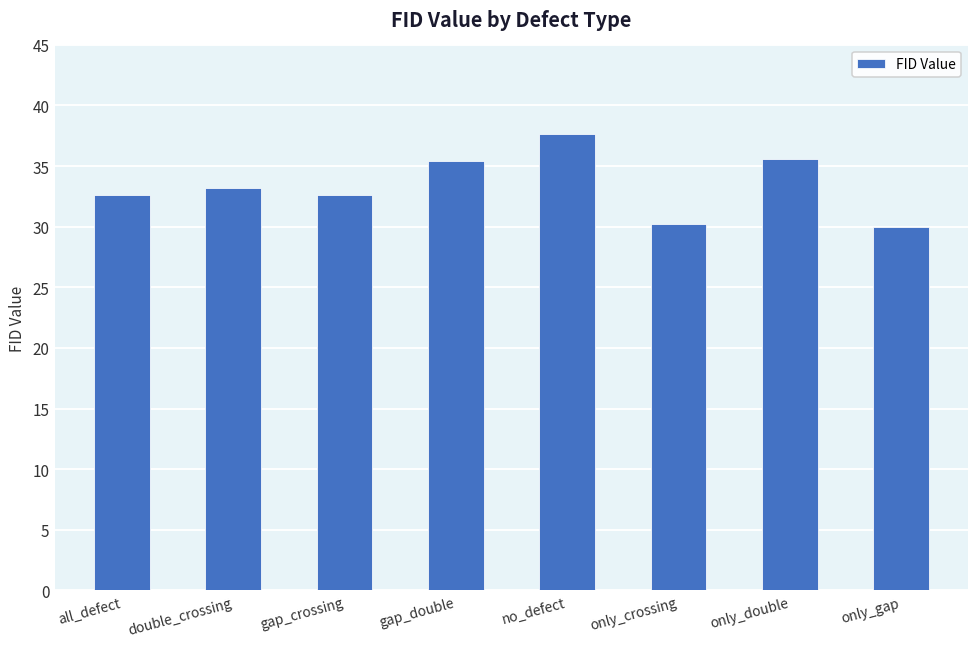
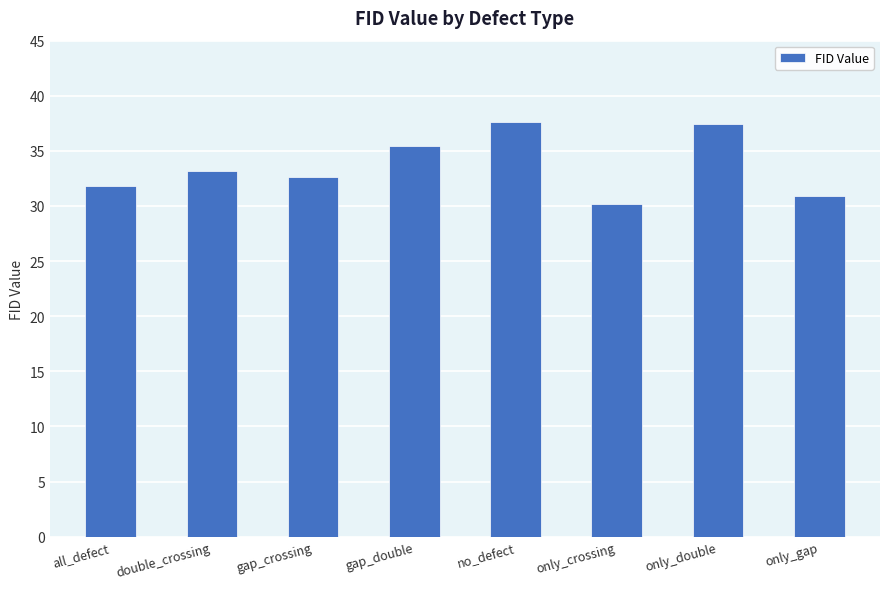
all_defect: 32.6 -> 31.8
only_double: 35.6 -> 37.4
only_gap: 30.0 -> 30.9
